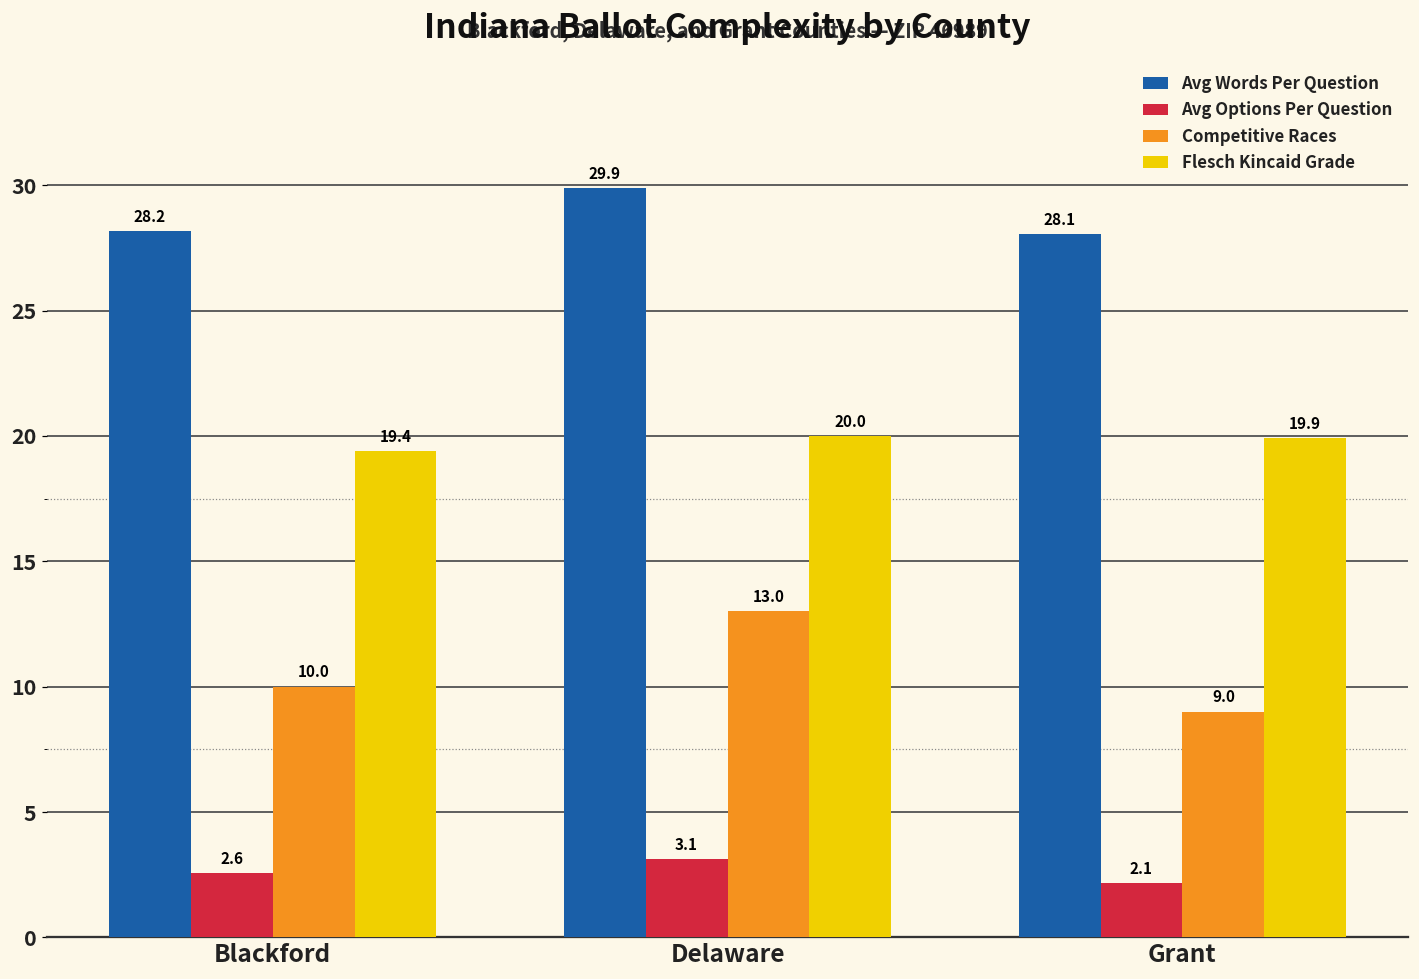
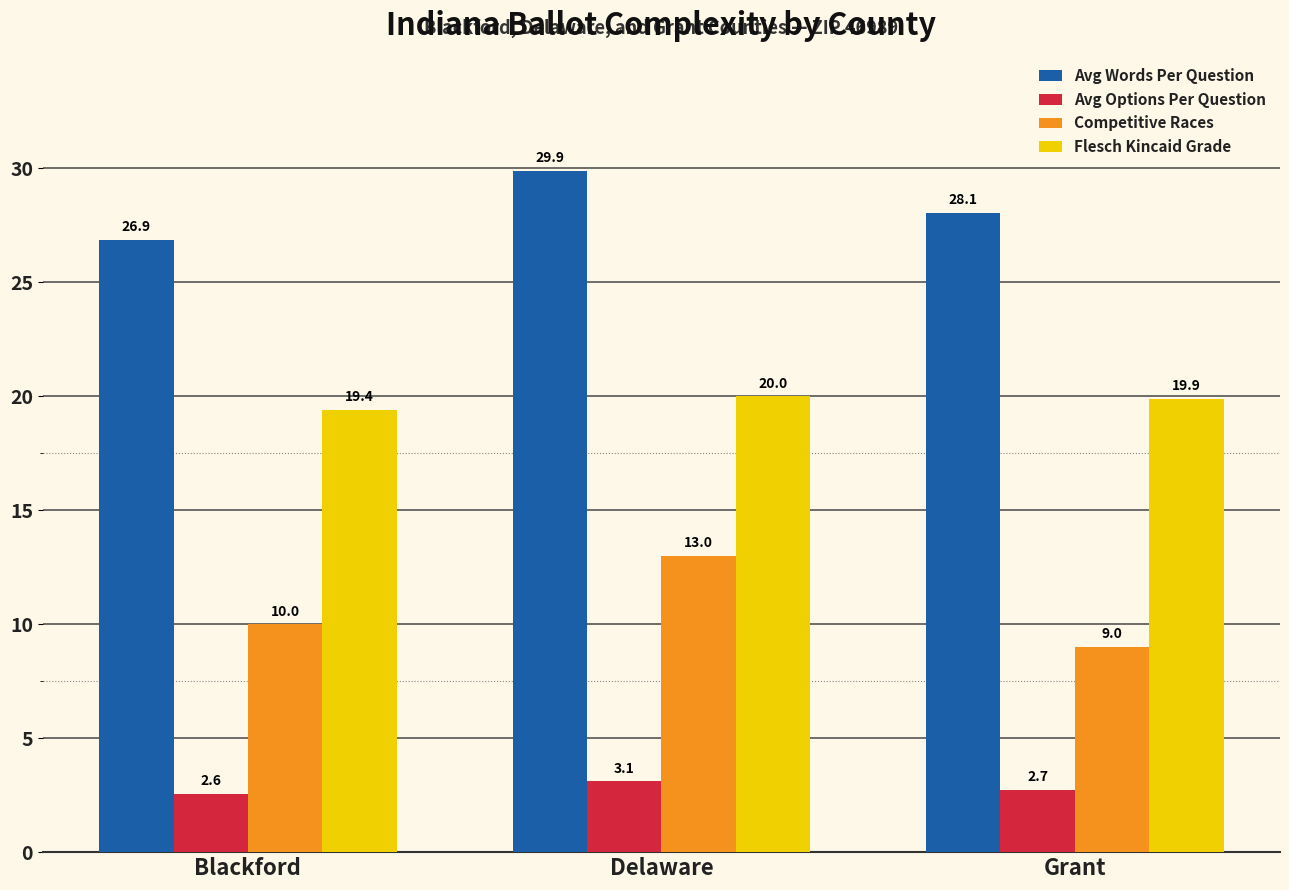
Avg Words Per Question, Blackford: 28.2 -> 26.9
Avg Options Per Question, Grant: 2.1 -> 2.7
